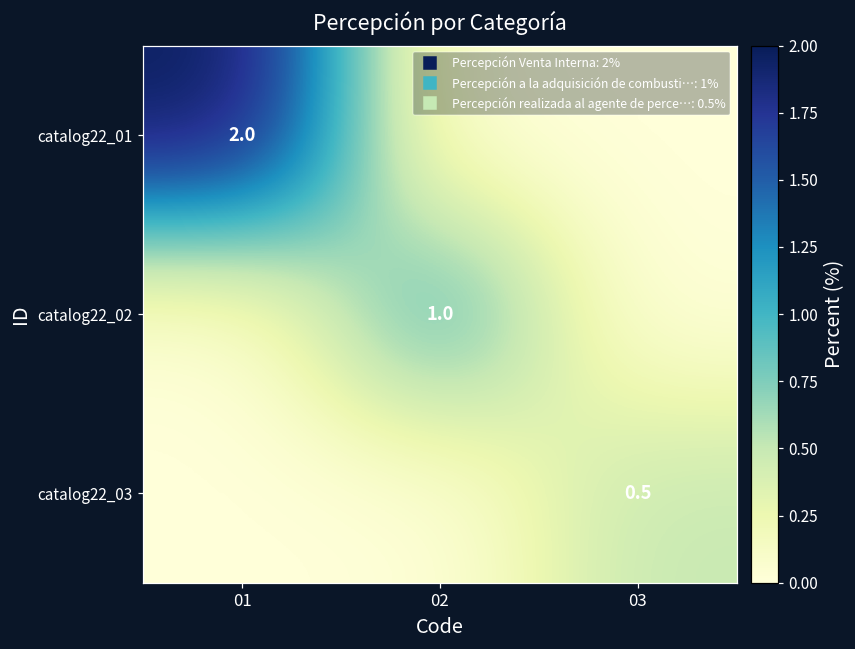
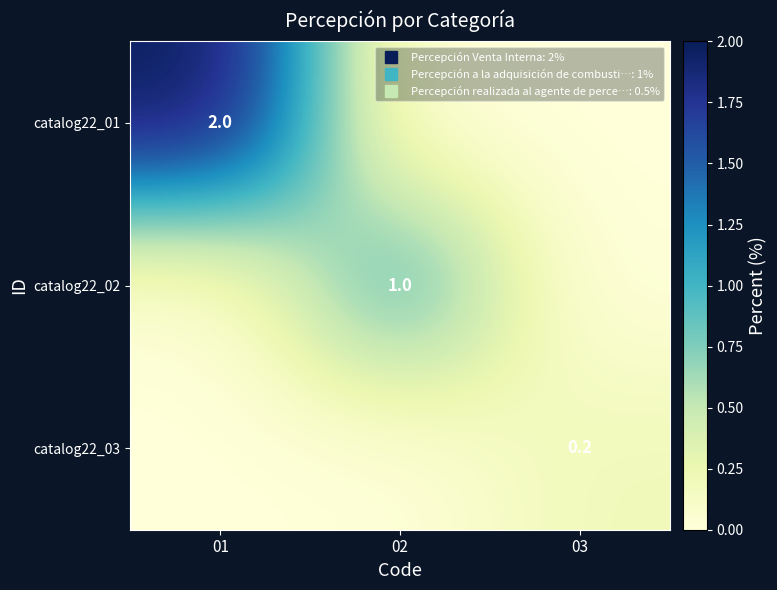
catalog22_03, 03: 0.5 -> 0.2
